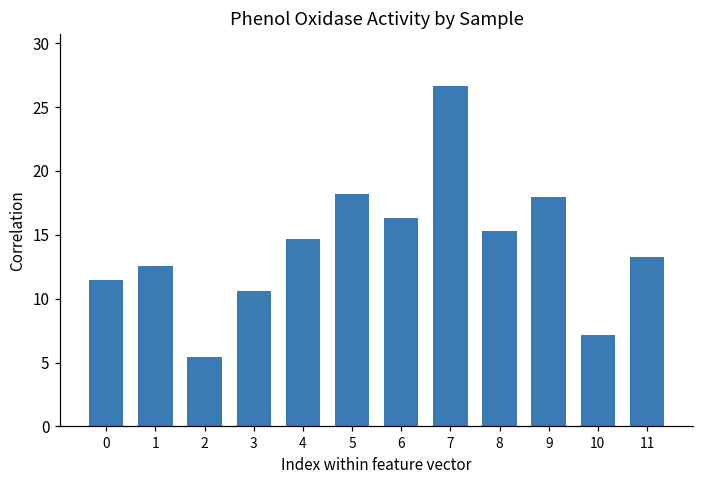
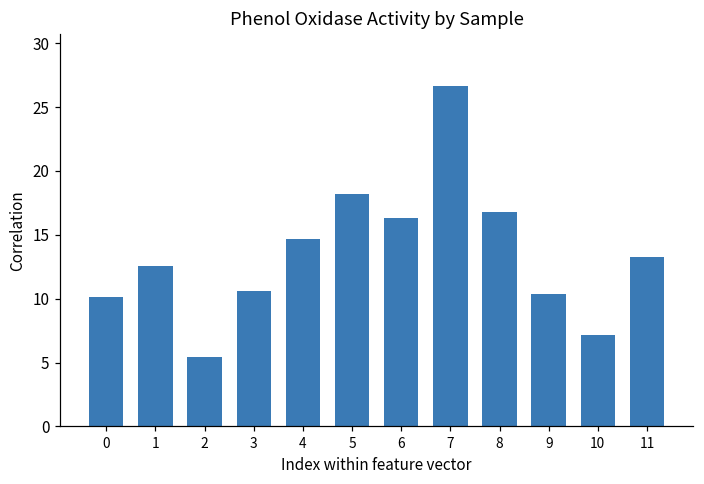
0: 11.5 -> 10.2
8: 15.3 -> 16.8
9: 18.0 -> 10.3
